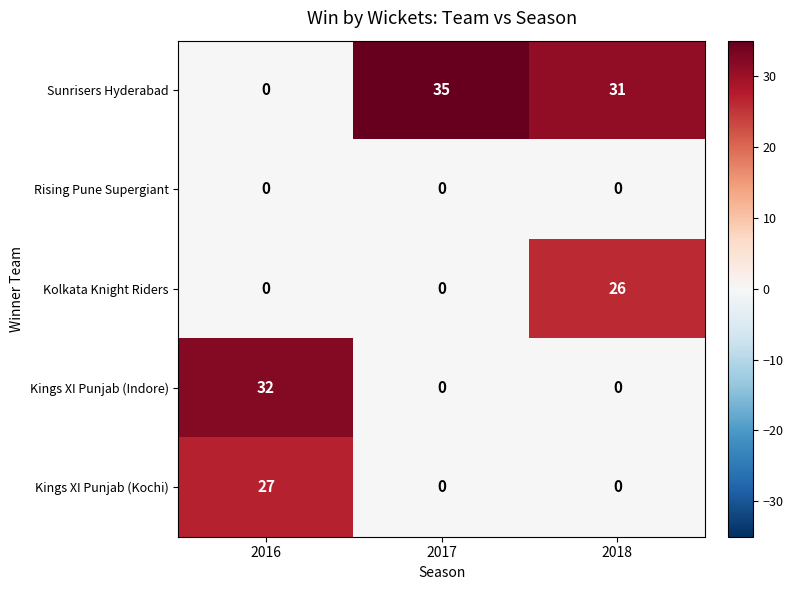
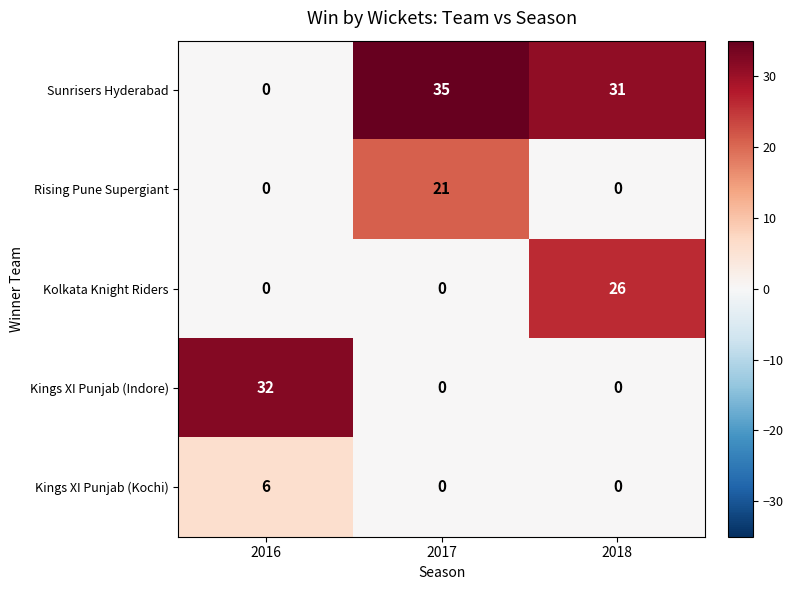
Rising Pune Supergiant, 2017: 0 -> 21
Kings XI Punjab (Kochi), 2016: 27 -> 6
